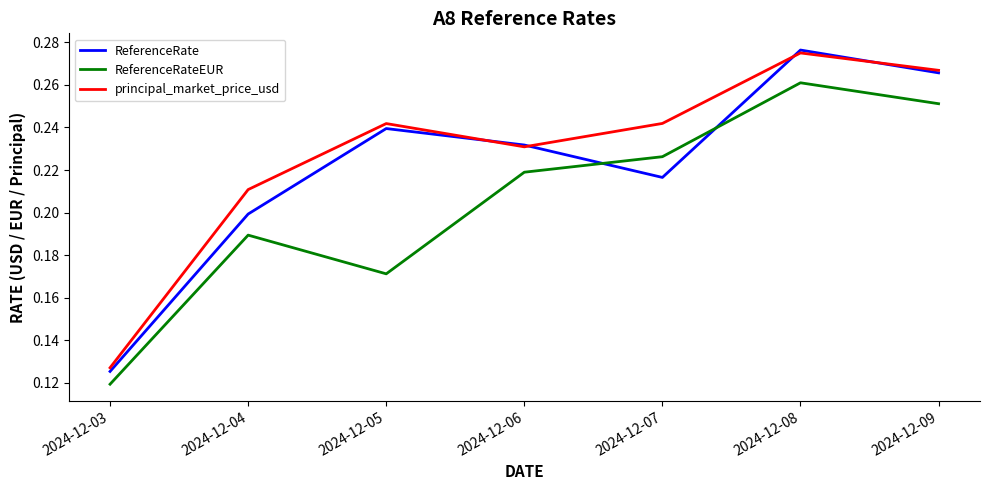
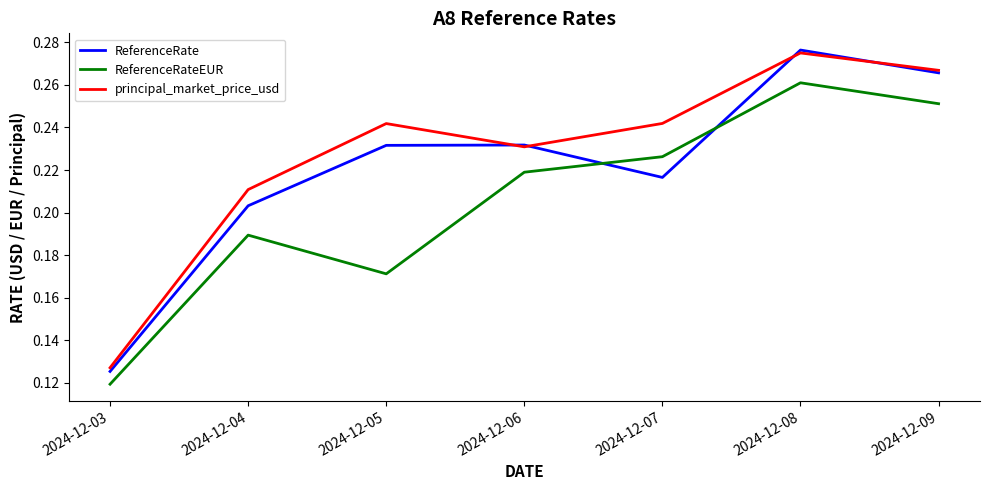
ReferenceRate, 2024-12-04: 0.199 -> 0.203
ReferenceRate, 2024-12-05: 0.239 -> 0.232
